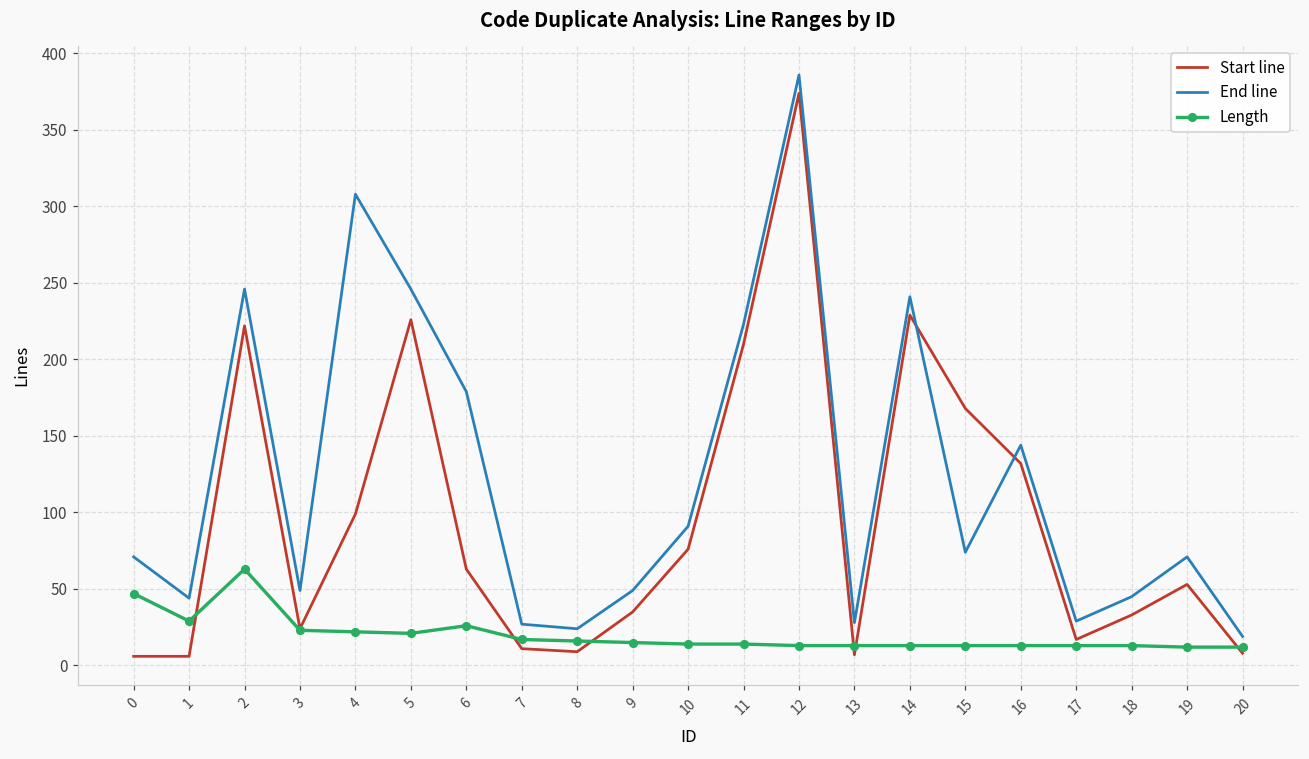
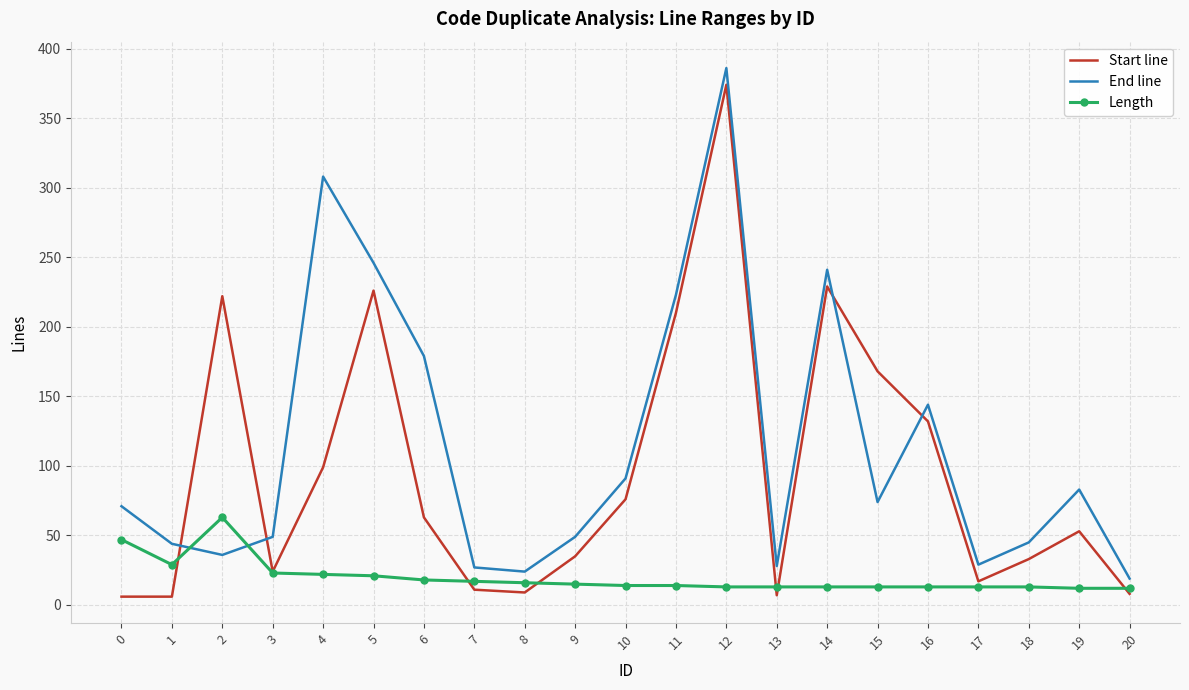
End line, 2: 246 -> 36
Length, 6: 26 -> 18
End line, 19: 71 -> 83
